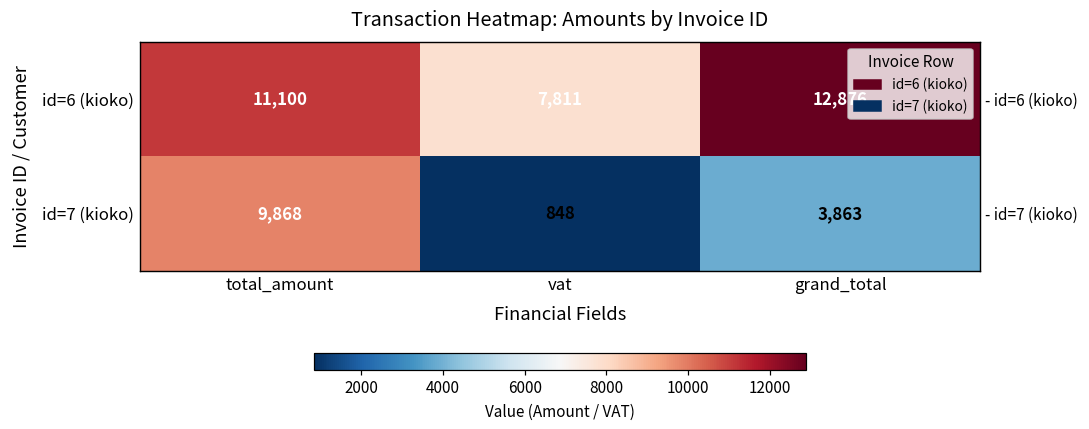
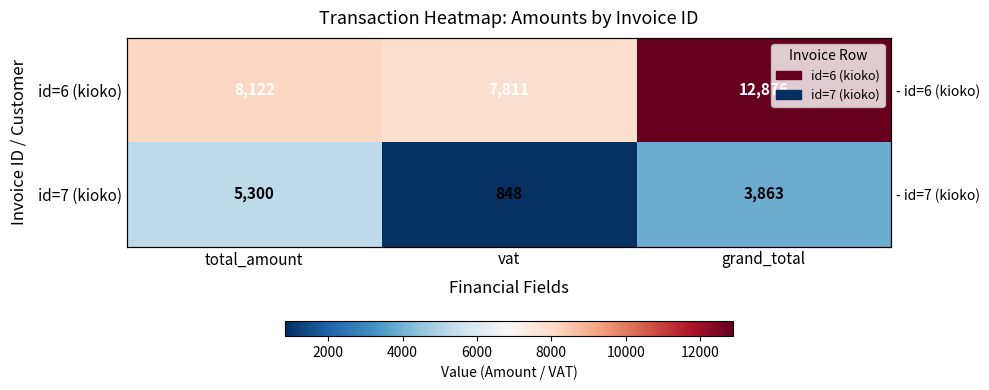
id=6 (kioko), total_amount: 11,100 -> 8,122
id=7 (kioko), total_amount: 9,868 -> 5,300
